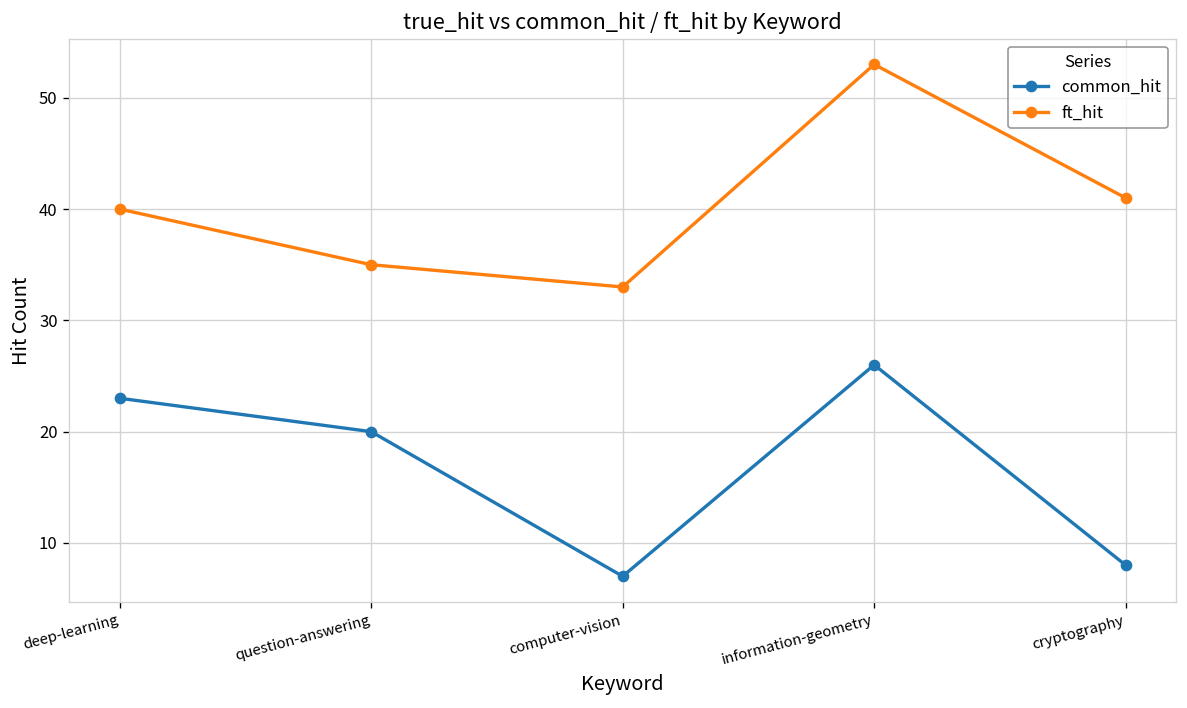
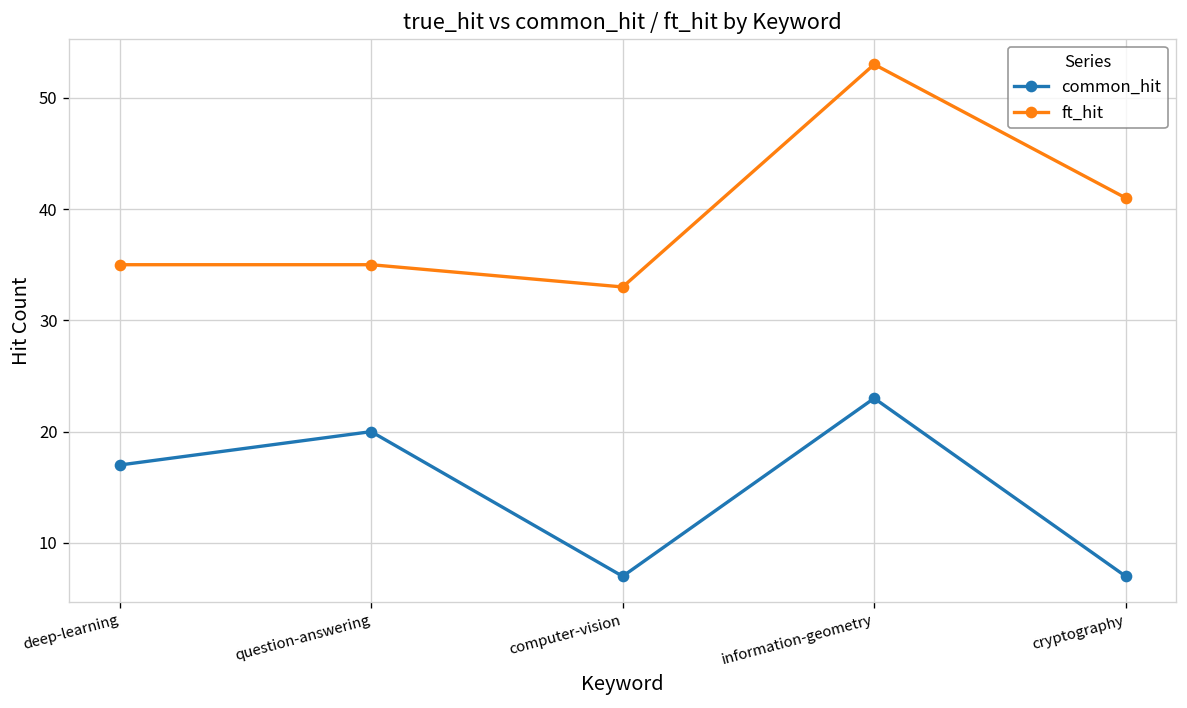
common_hit, deep-learning: 23 -> 17
ft_hit, deep-learning: 40 -> 35
common_hit, information-geometry: 26 -> 23
common_hit, cryptography: 8 -> 7
